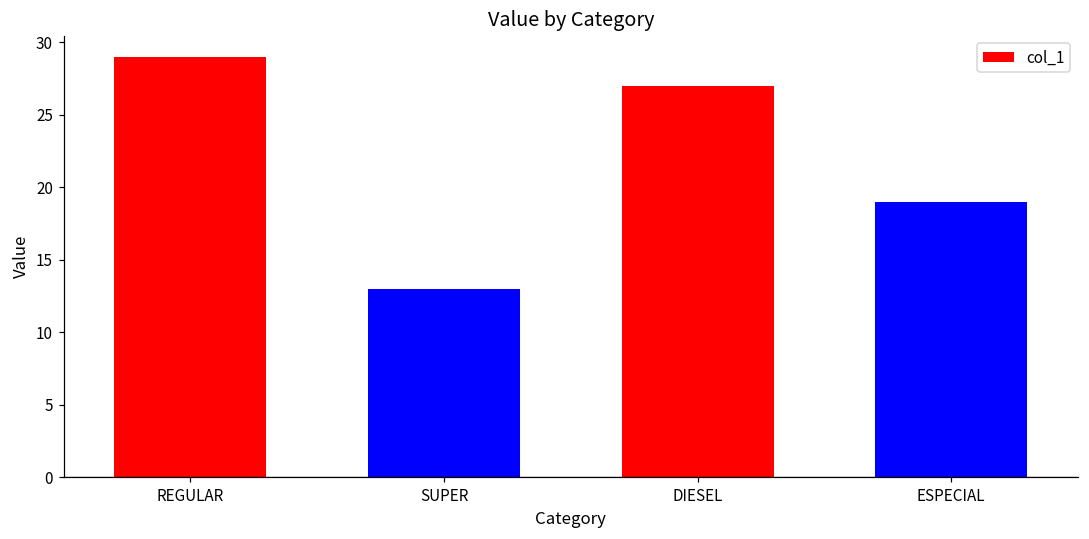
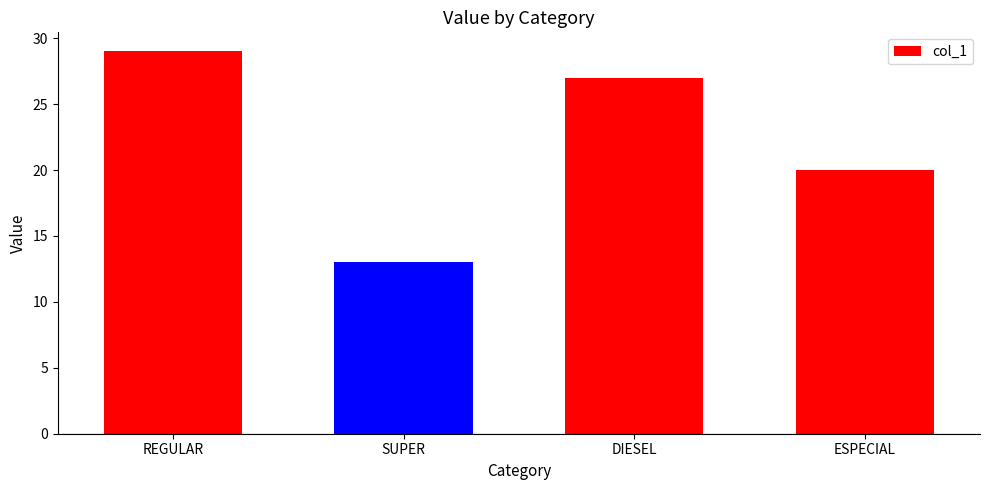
ESPECIAL: 19 -> 20
